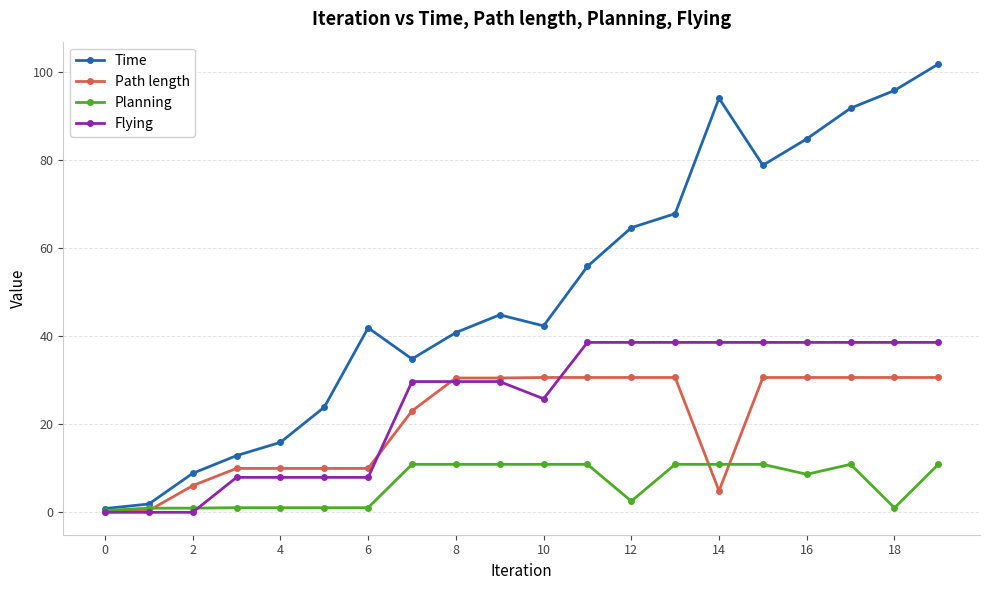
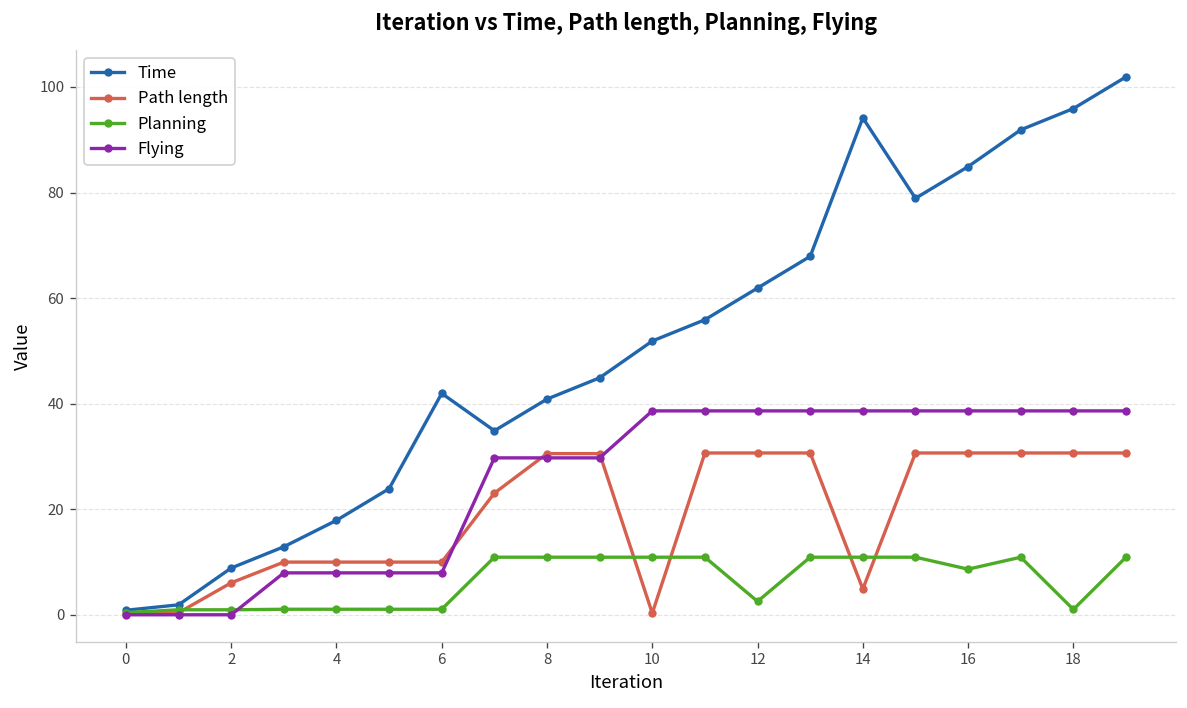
Time, 4: 16 -> 18
Time, 10: 42 -> 52
Path length, 10: 31 -> 0
Flying, 10: 26 -> 39
Time, 12: 65 -> 62
